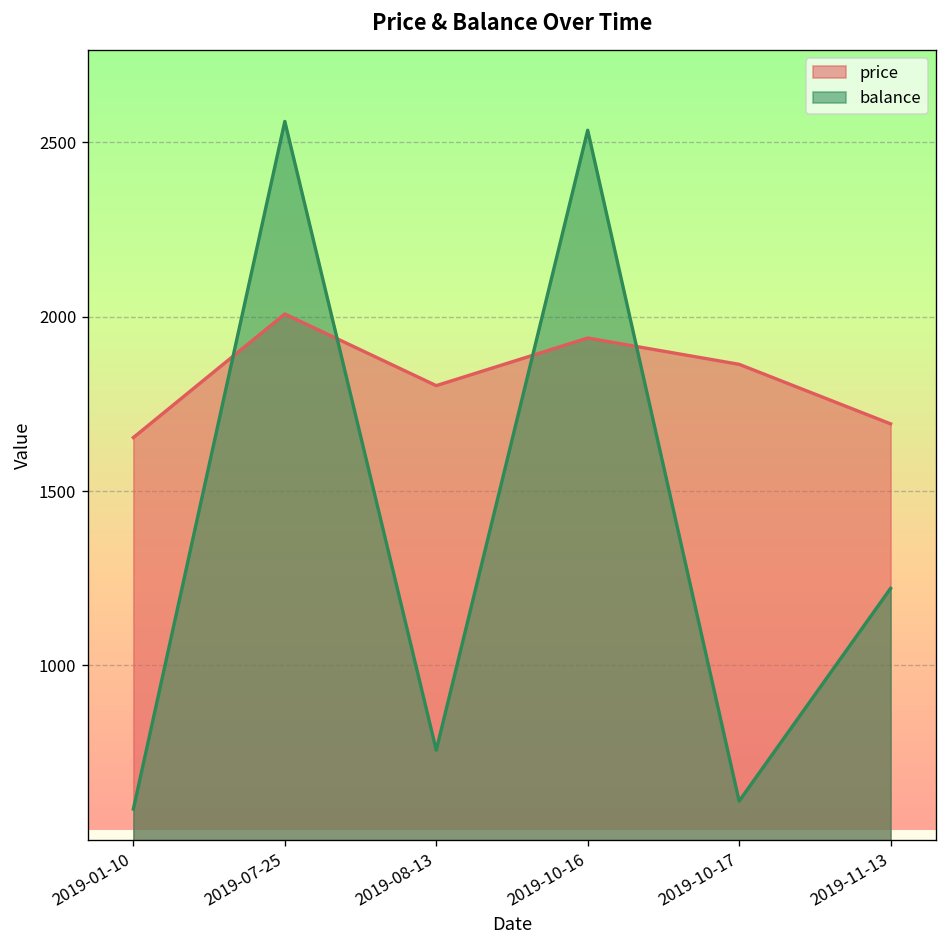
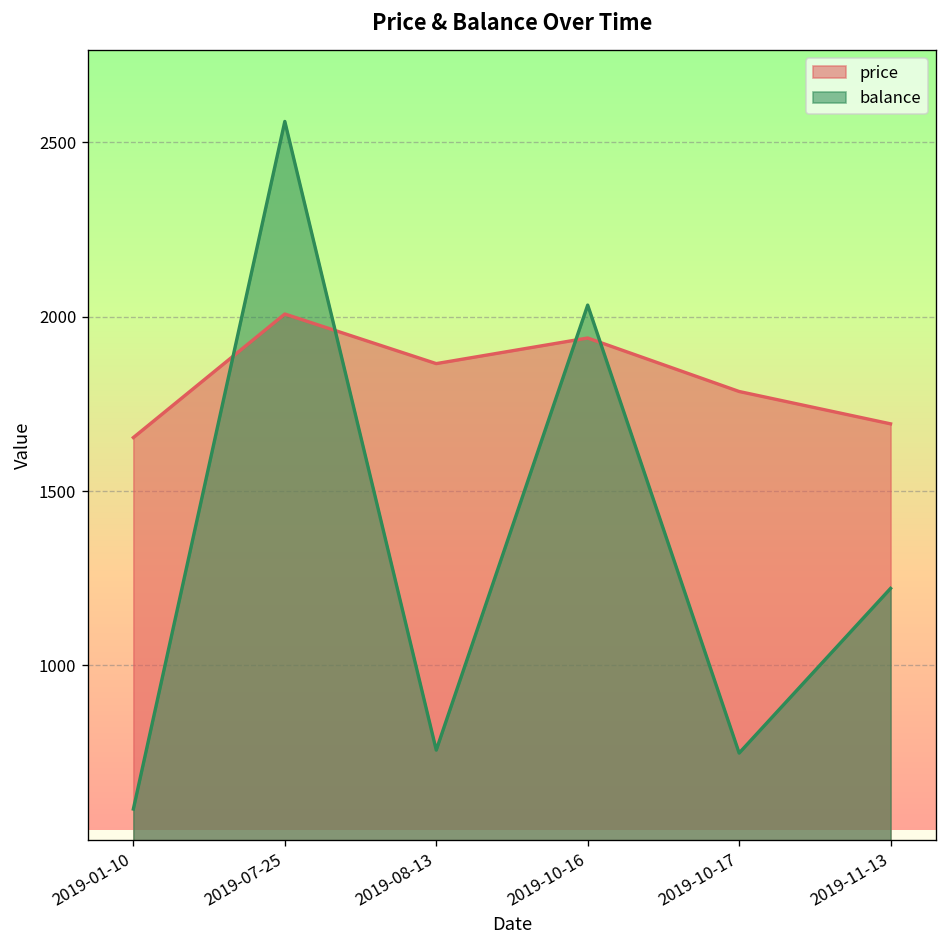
price, 2019-08-13: 1800 -> 1870
balance, 2019-10-16: 2530 -> 2030
price, 2019-10-17: 1860 -> 1790
balance, 2019-10-17: 610 -> 750
